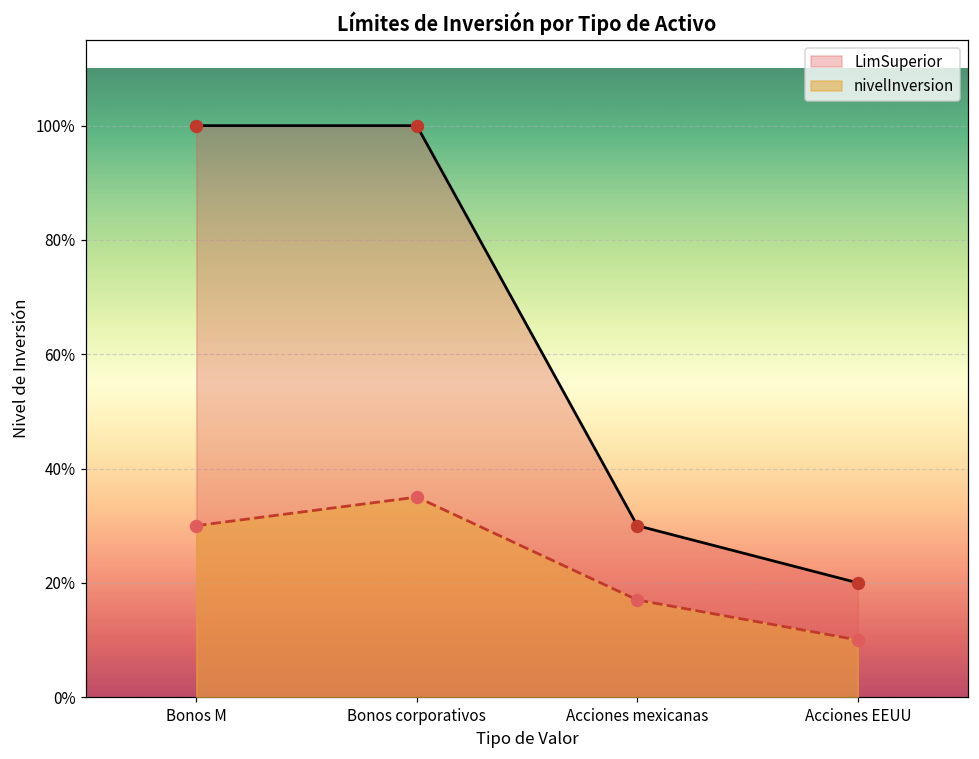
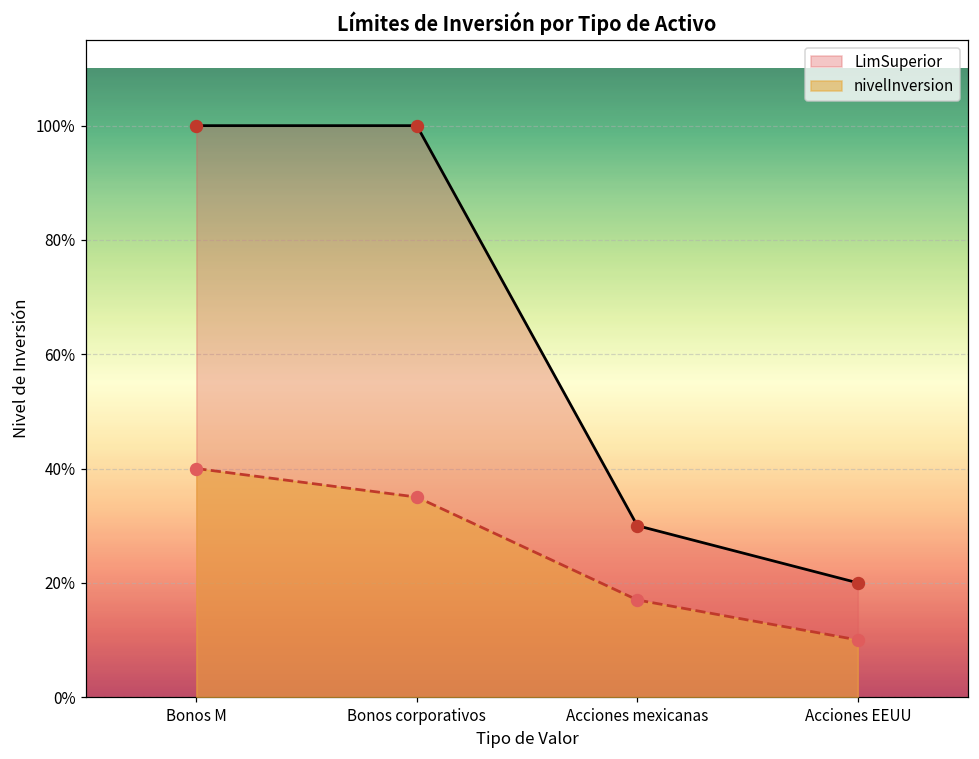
nivelInversion, Bonos M: 30% -> 40%
